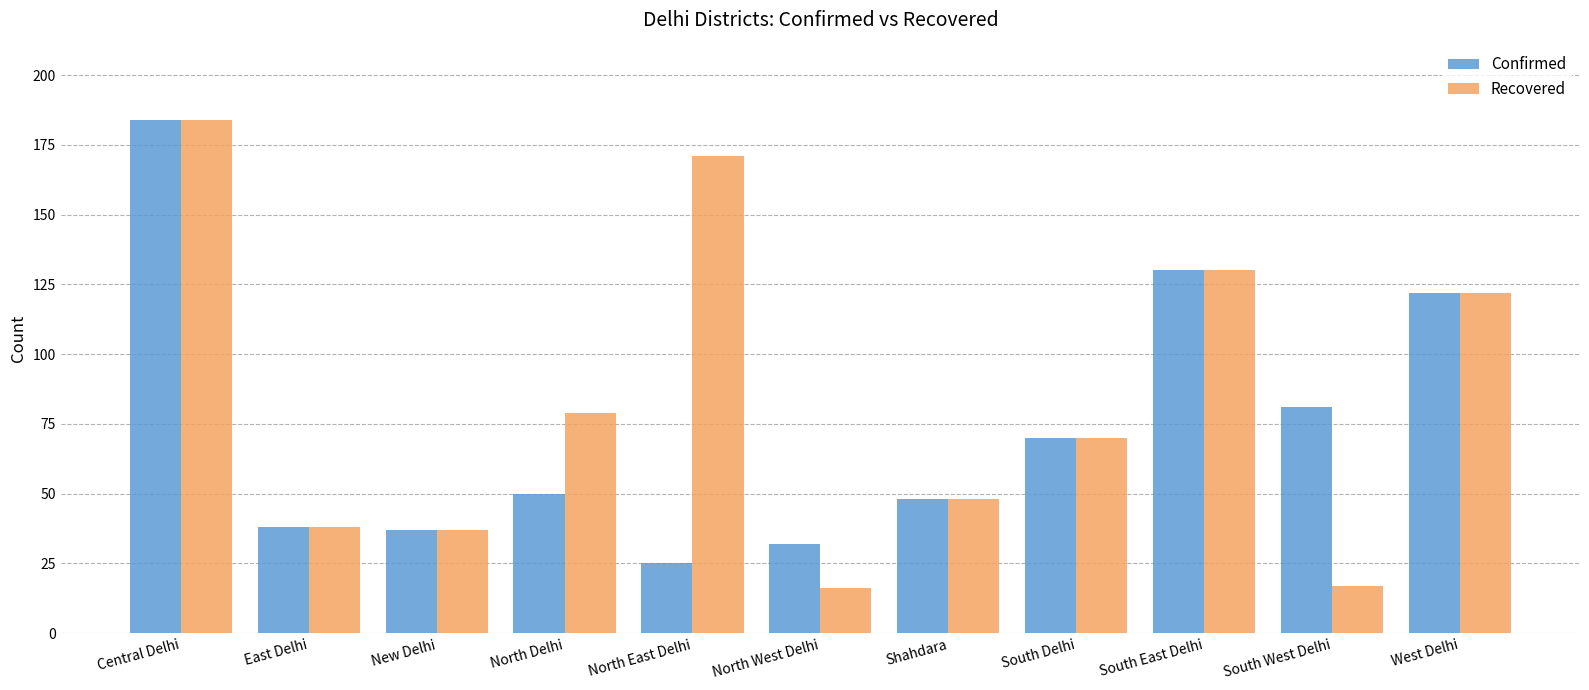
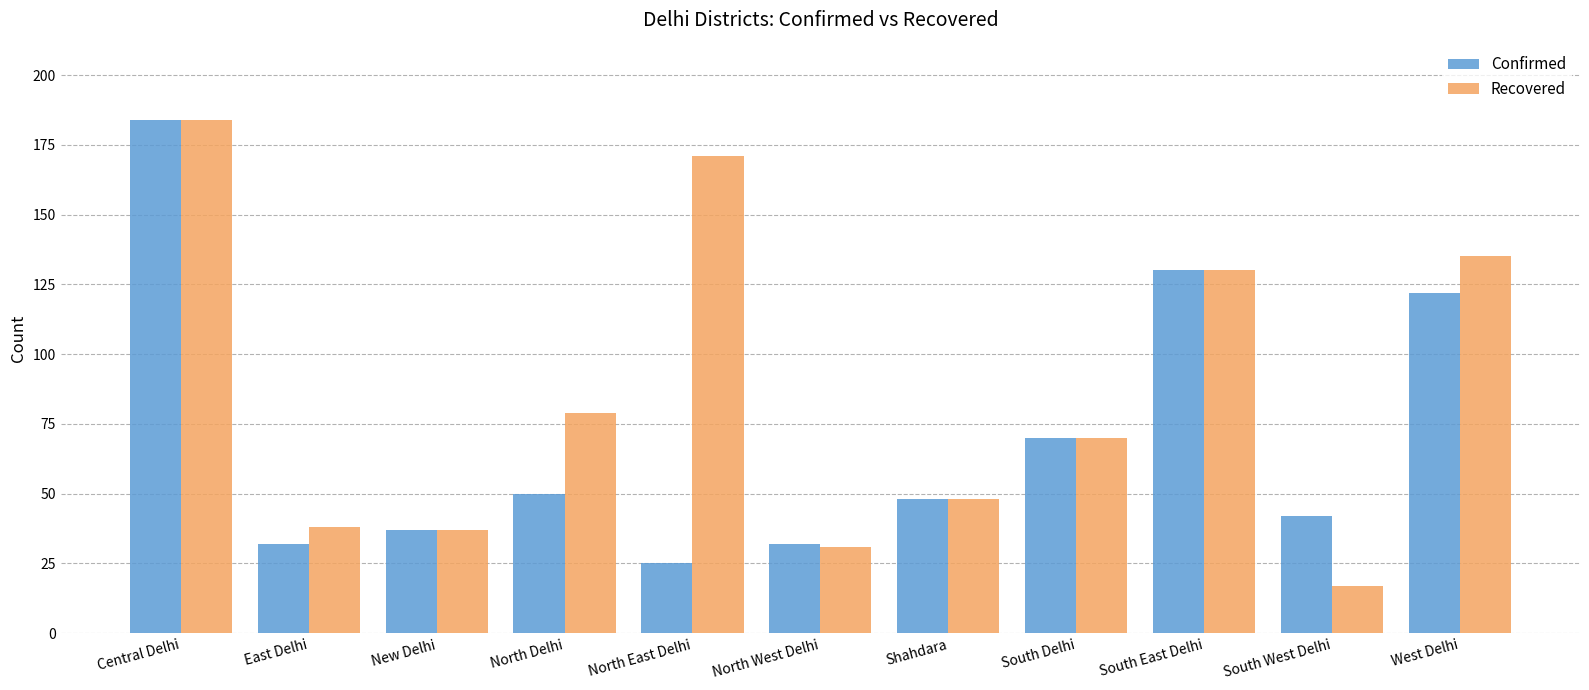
Confirmed, East Delhi: 38 -> 32
Recovered, North West Delhi: 16 -> 31
Confirmed, South West Delhi: 81 -> 42
Recovered, West Delhi: 122 -> 135
